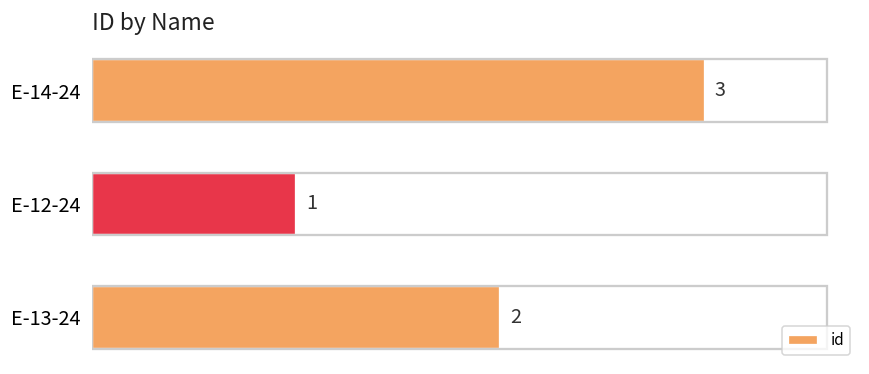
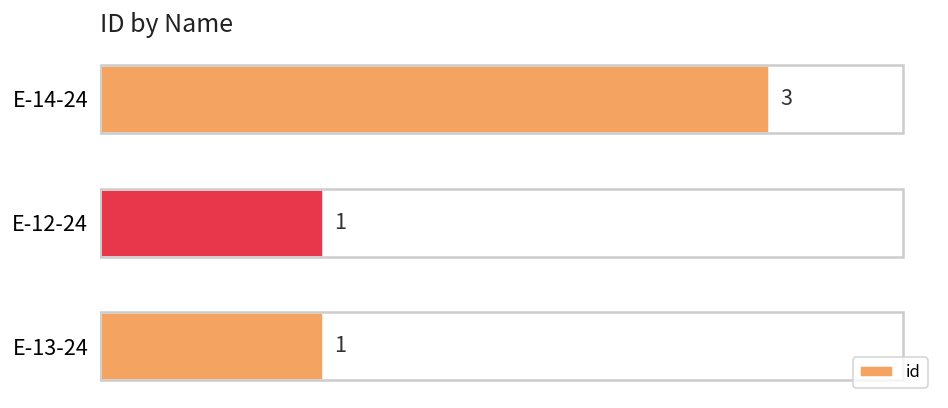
E-13-24: 2 -> 1
